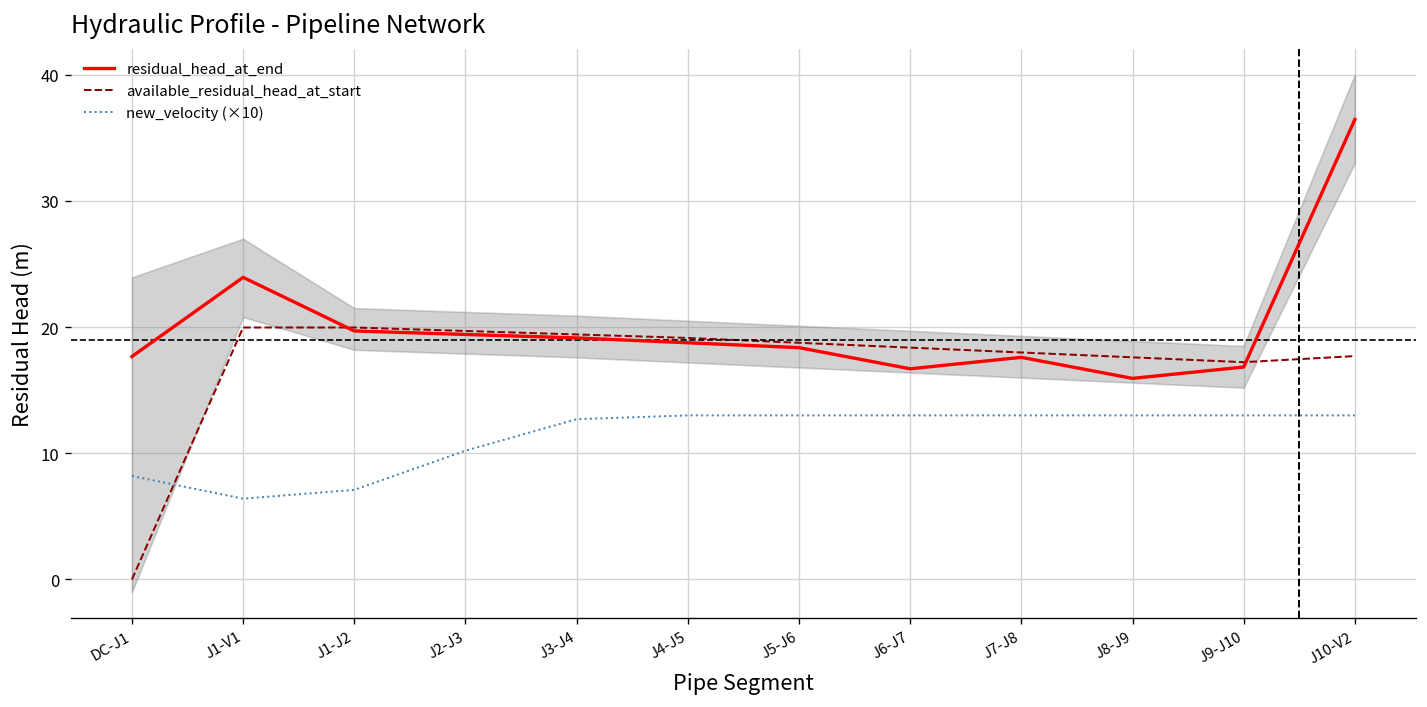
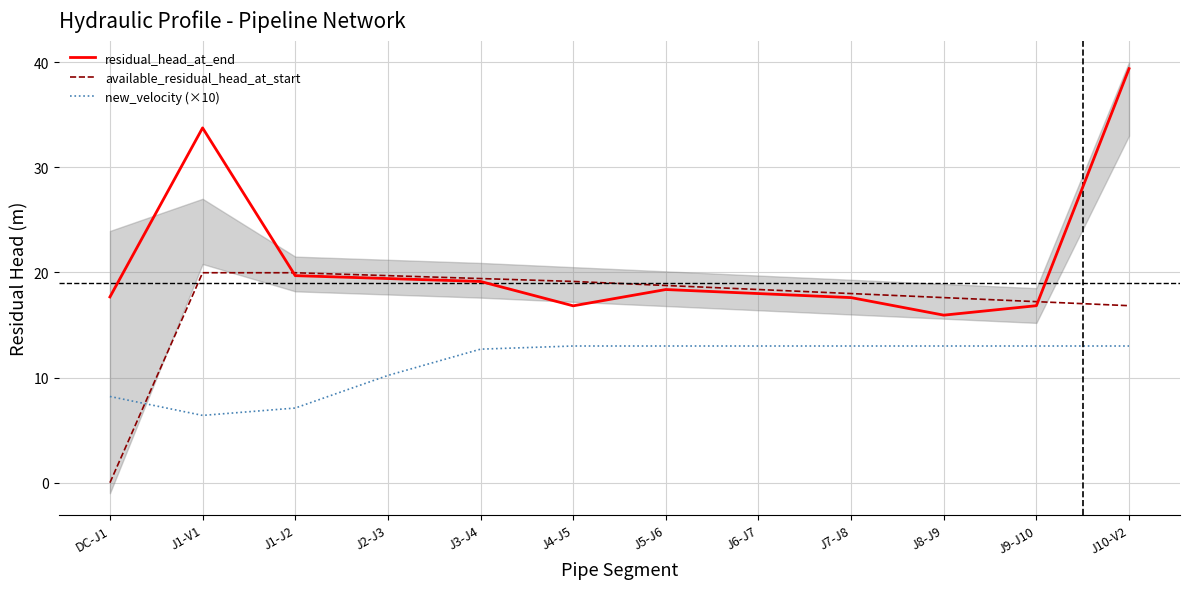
residual_head_at_end, J1-V1: 23.9 -> 33.7
residual_head_at_end, J4-J5: 18.8 -> 16.8
residual_head_at_end, J6-J7: 16.7 -> 18.0
residual_head_at_end, J10-V2: 36.4 -> 39.4
available_residual_head_at_start, J10-V2: 17.7 -> 16.8
